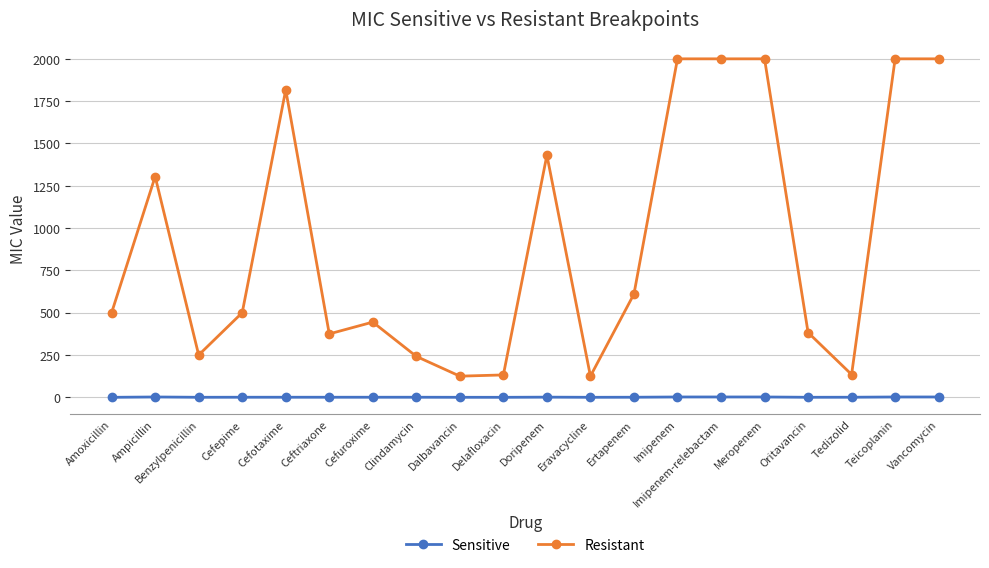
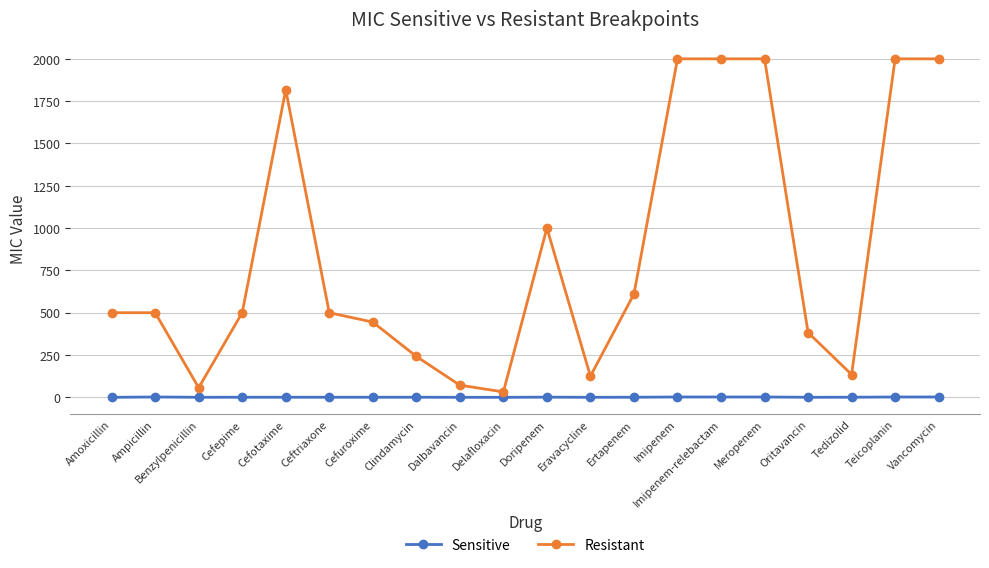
Resistant, Ampicillin: 1300 -> 500
Resistant, Benzylpenicillin: 250 -> 60
Resistant, Ceftriaxone: 370 -> 500
Resistant, Dalbavancin: 130 -> 70
Resistant, Delafloxacin: 130 -> 30
Resistant, Doripenem: 1430 -> 1000
